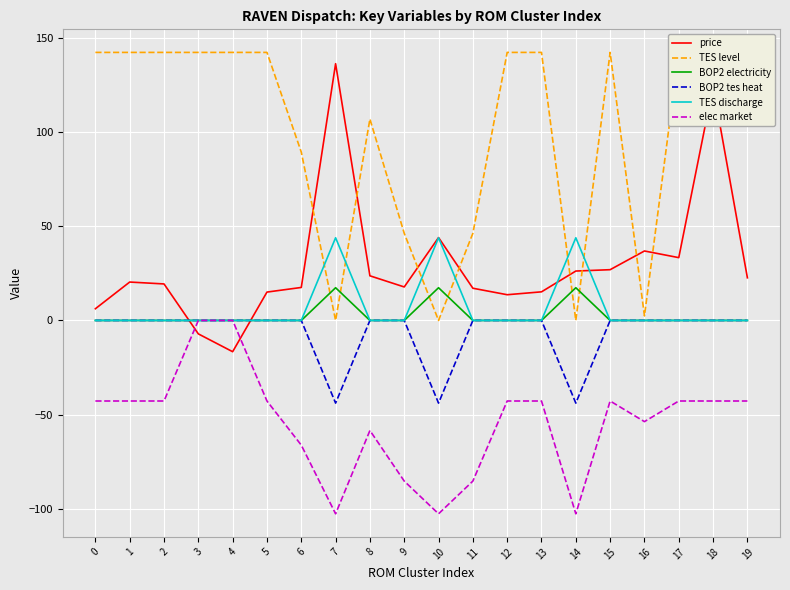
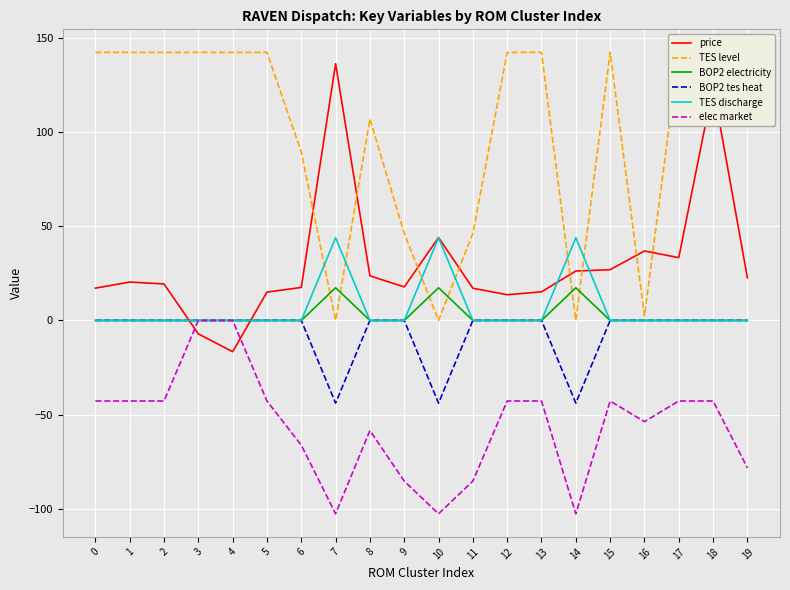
price, 0: 6 -> 17
elec market, 19: -43 -> -78
